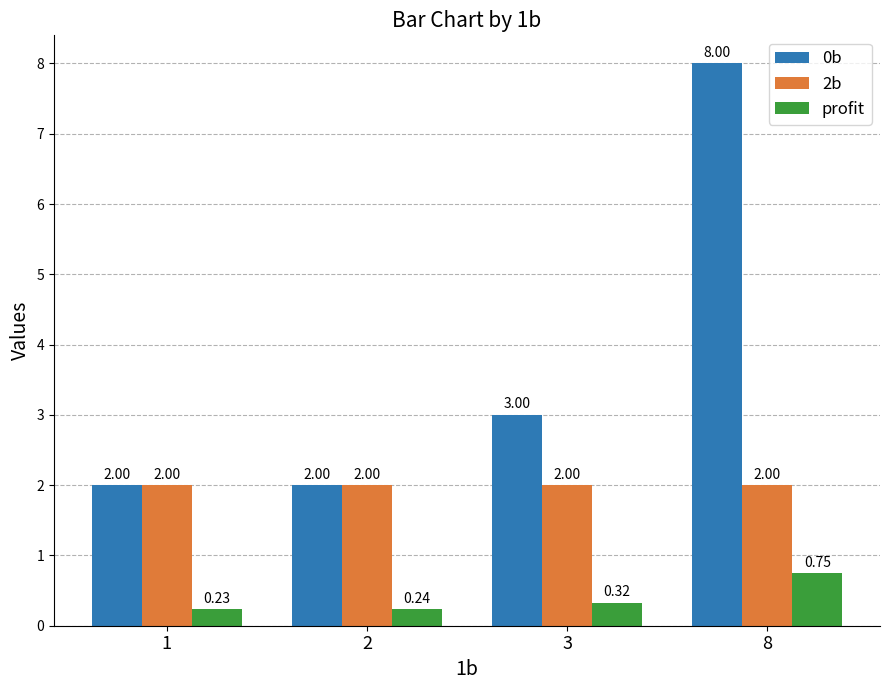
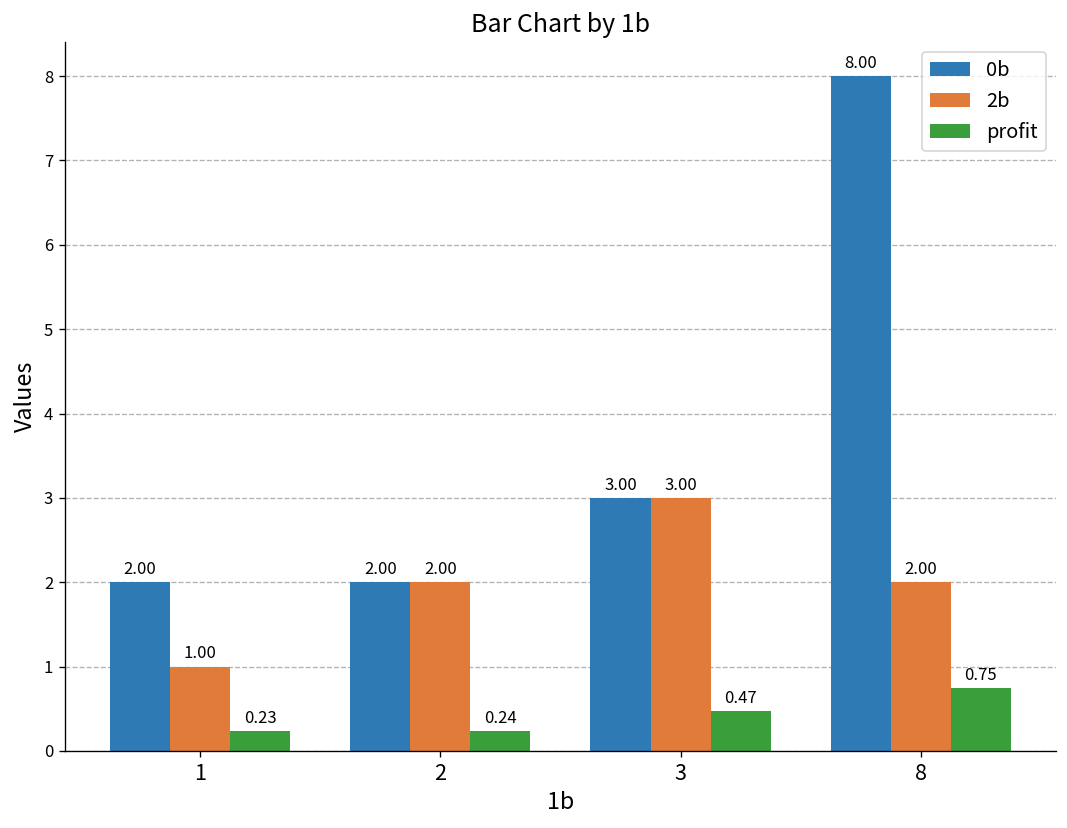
2b, 1: 2.00 -> 1.00
2b, 3: 2.00 -> 3.00
profit, 3: 0.32 -> 0.47
